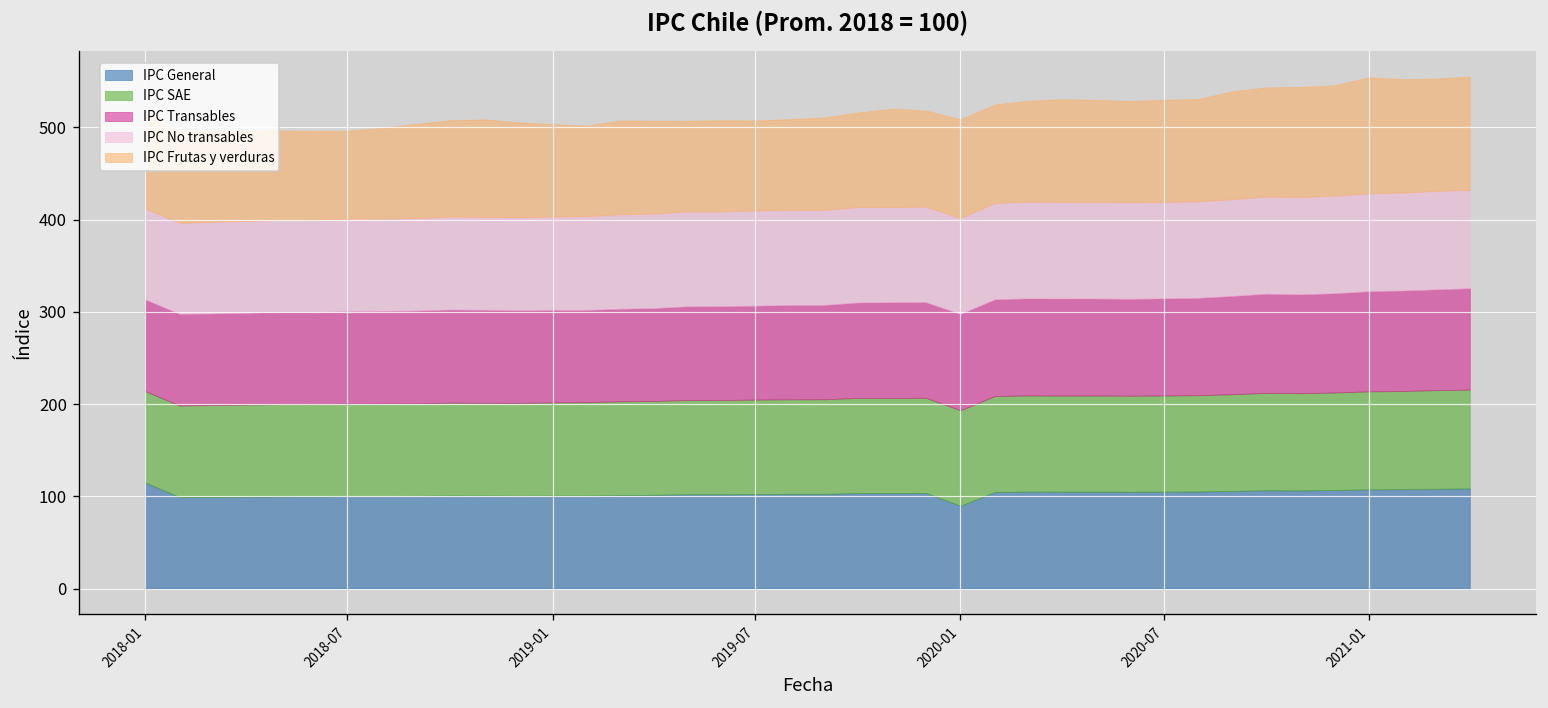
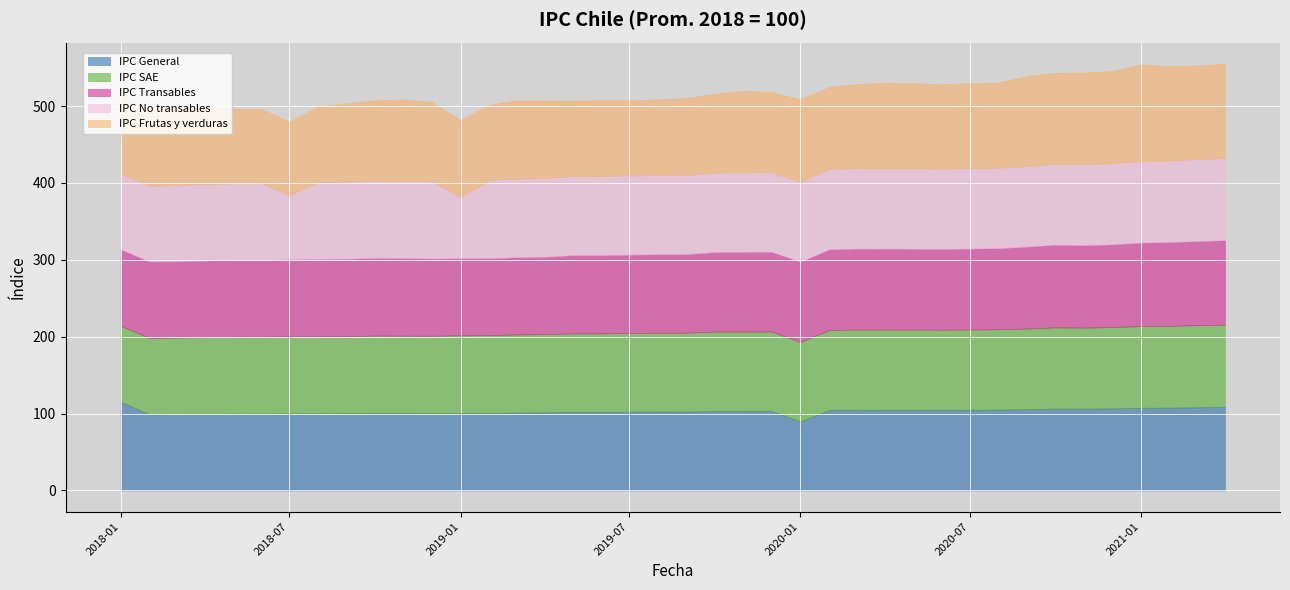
IPC No transables, 2018-07: 100 -> 80
IPC No transables, 2019-01: 100 -> 80
